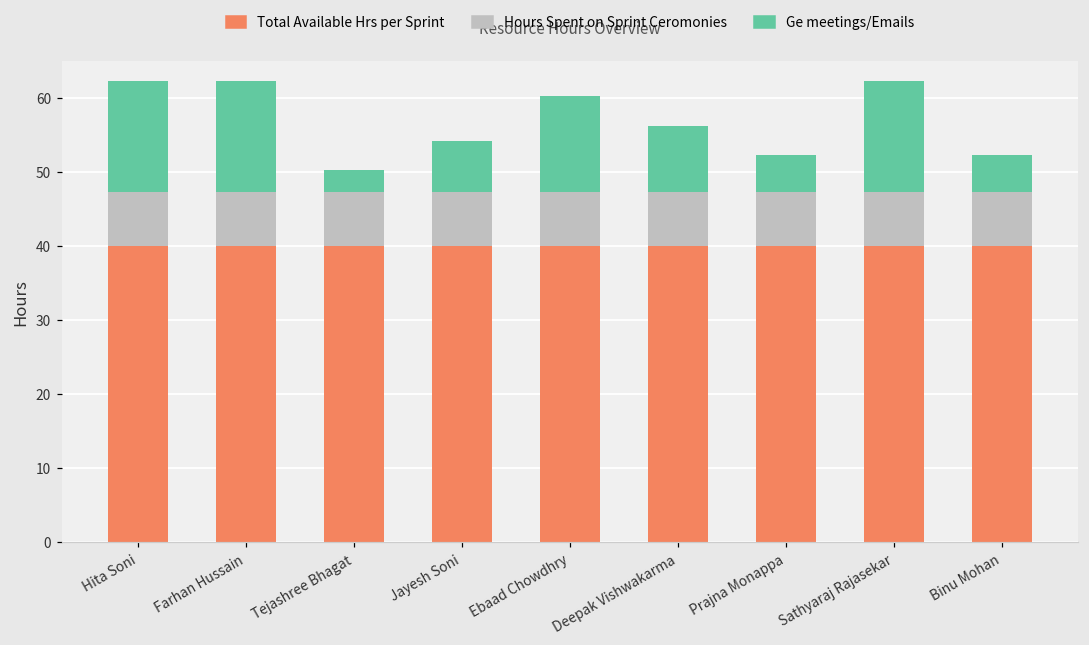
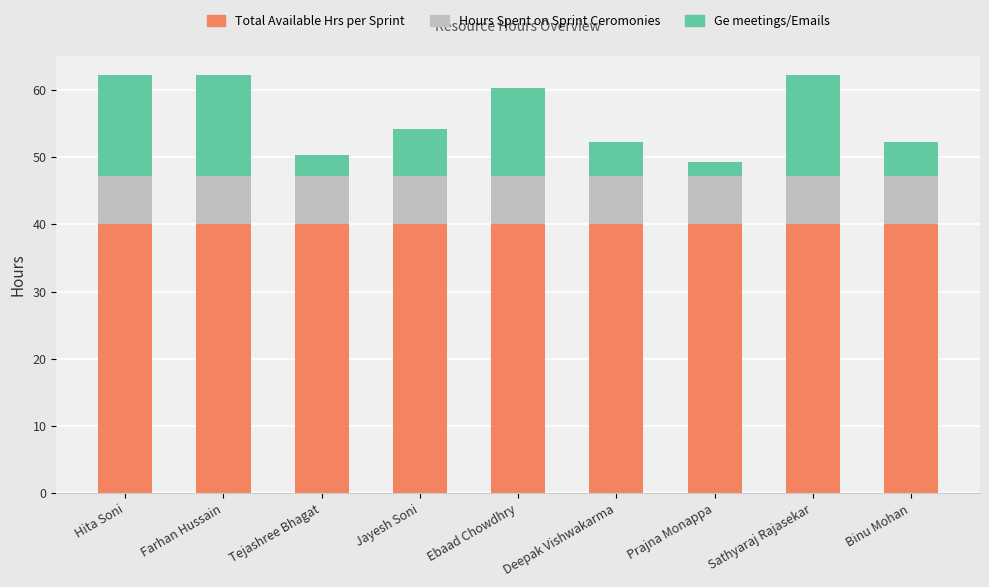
Ge meetings/Emails, Deepak Vishwakarma: 9 -> 5
Ge meetings/Emails, Prajna Monappa: 5 -> 2
